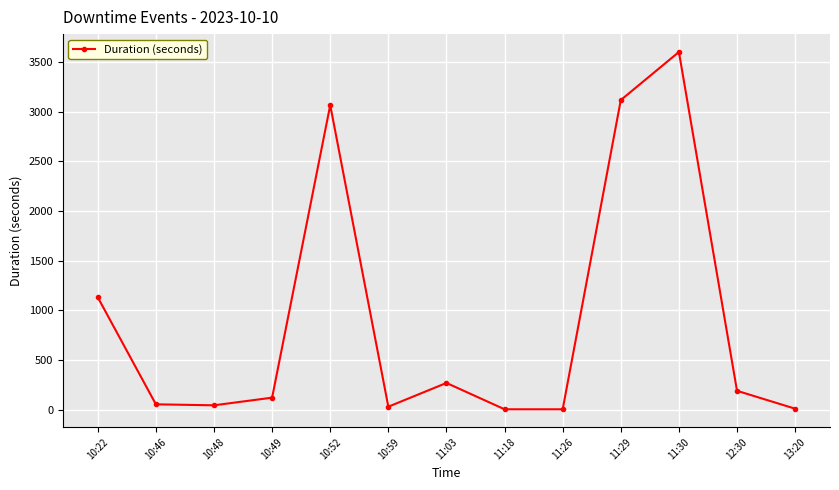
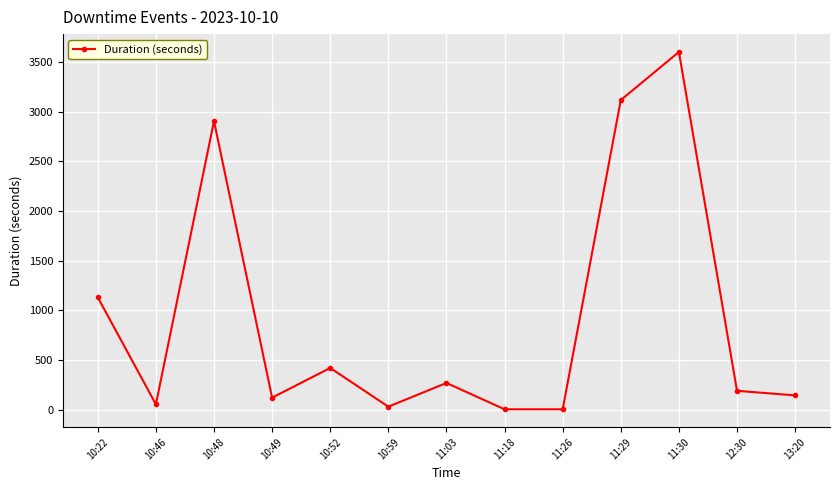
10:48: 0 -> 2900
10:52: 3100 -> 400
13:20: 0 -> 100
